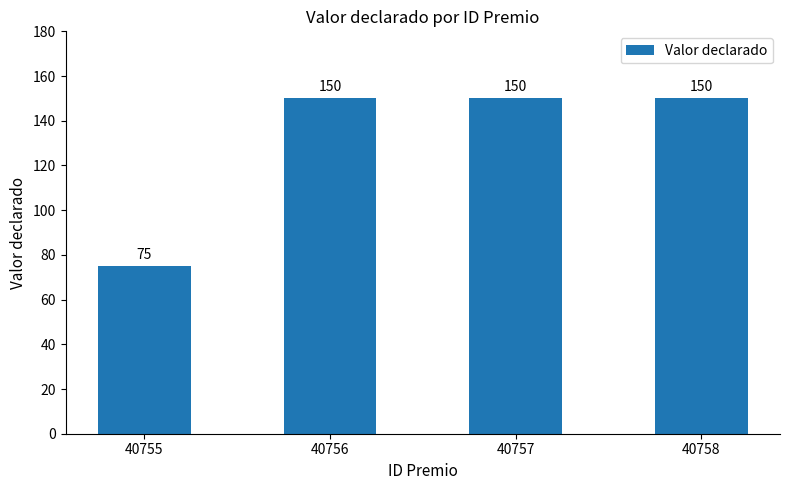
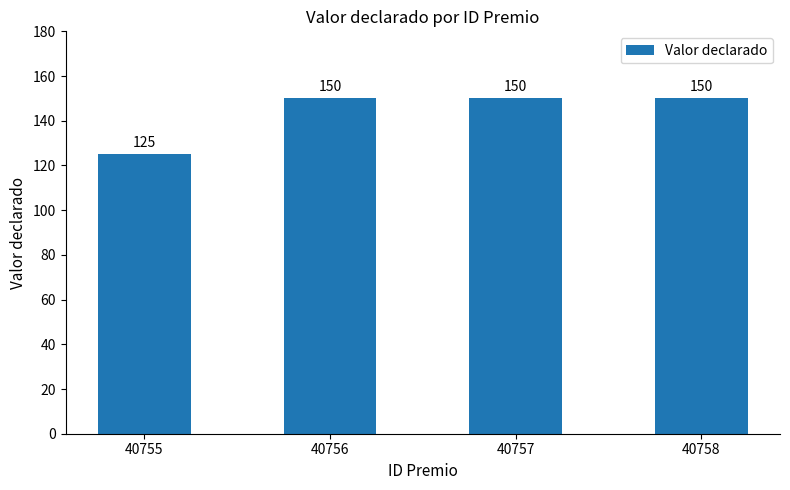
40755: 75 -> 125
